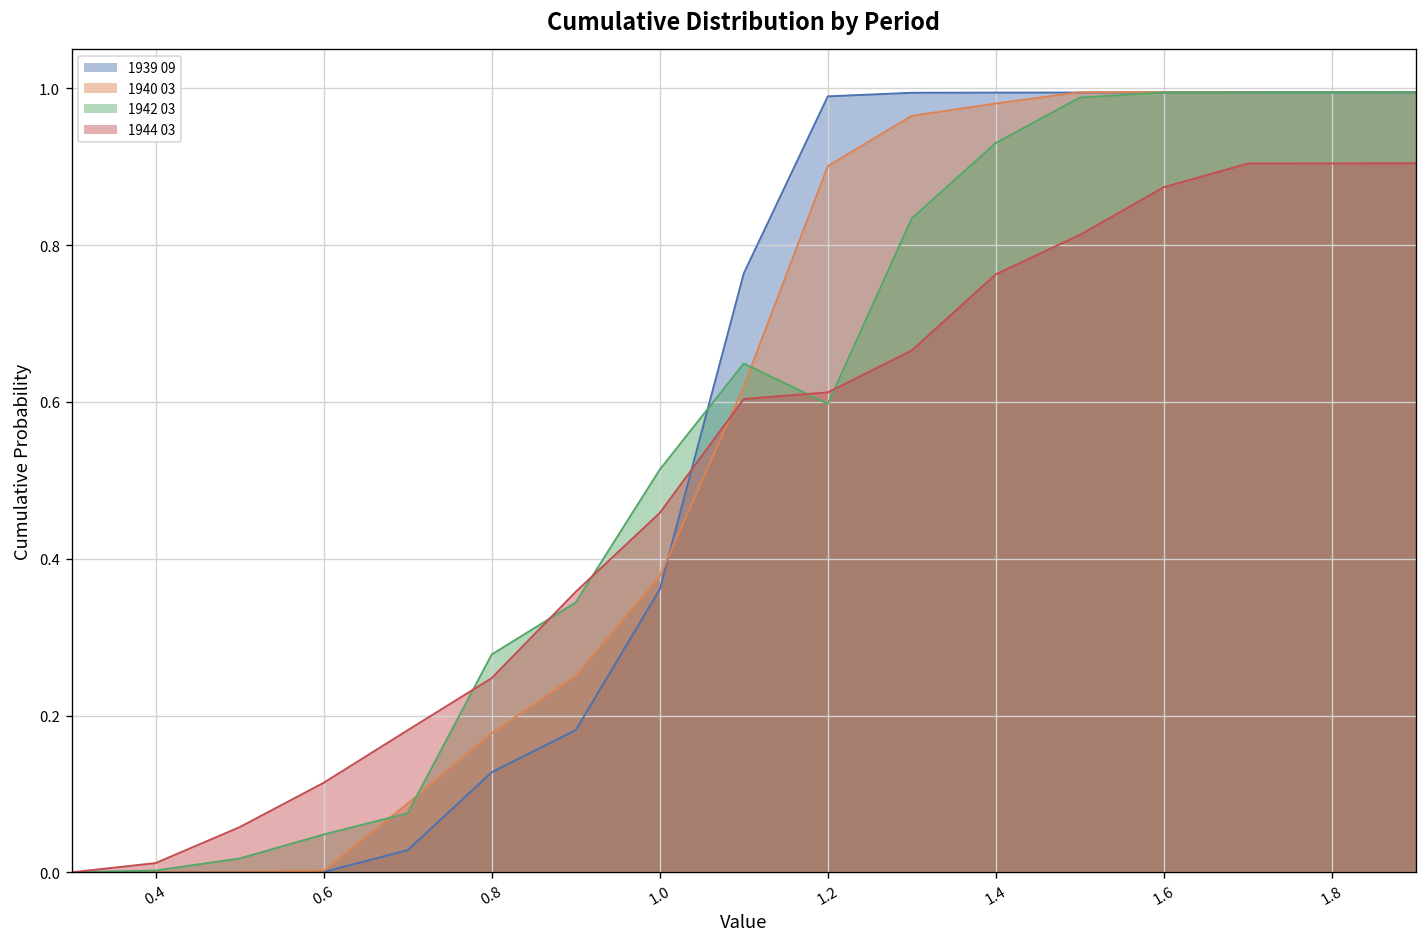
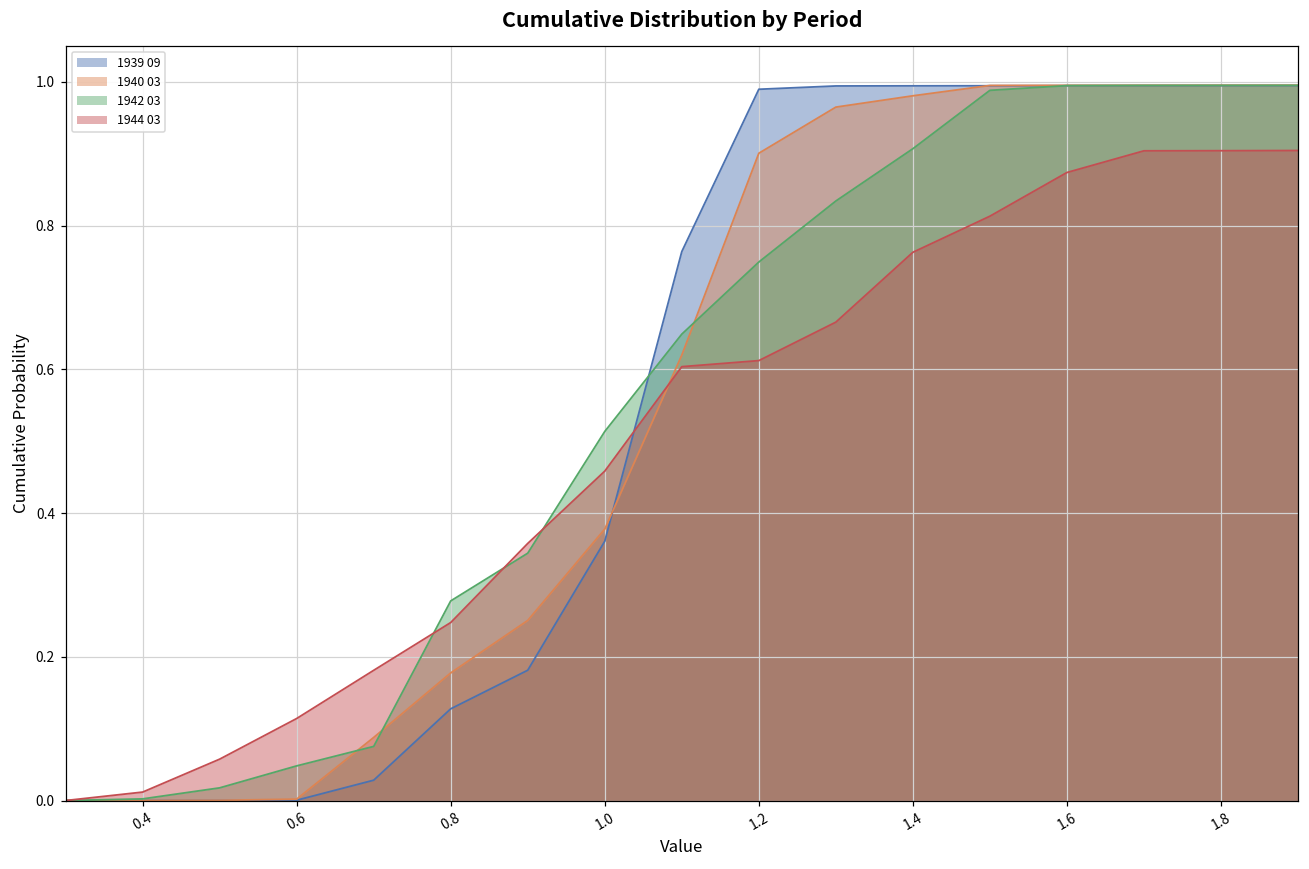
1942 03, 1.2: 0.60 -> 0.75
1942 03, 1.4: 0.93 -> 0.91
